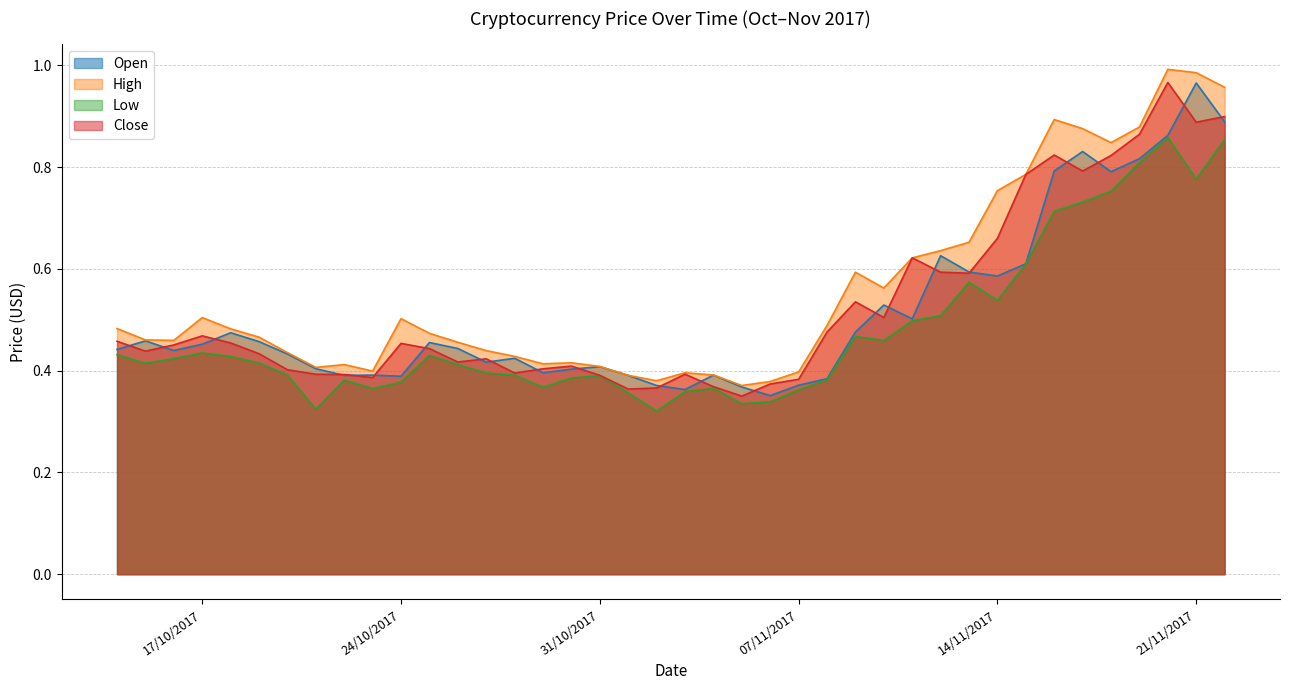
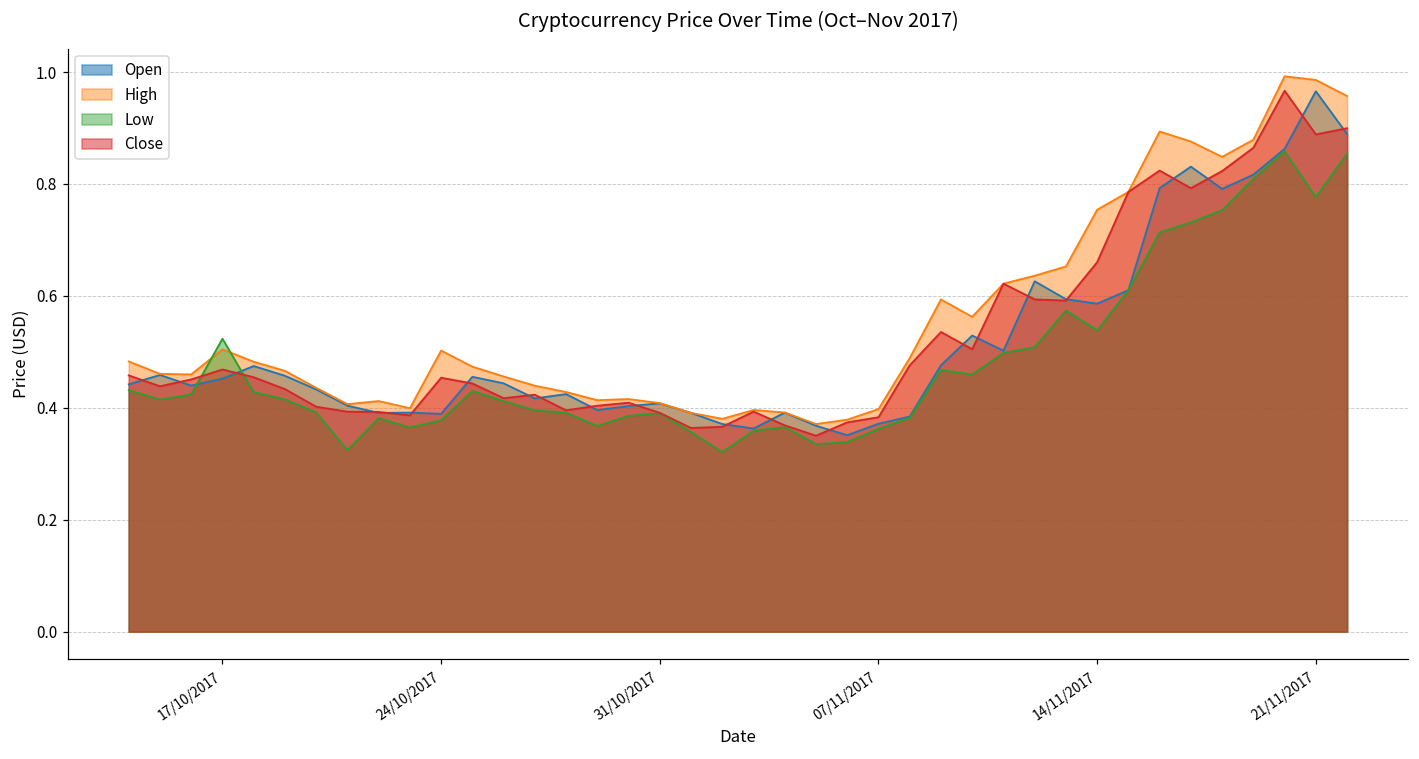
Low, 17/10/2017: 0.43 -> 0.52
